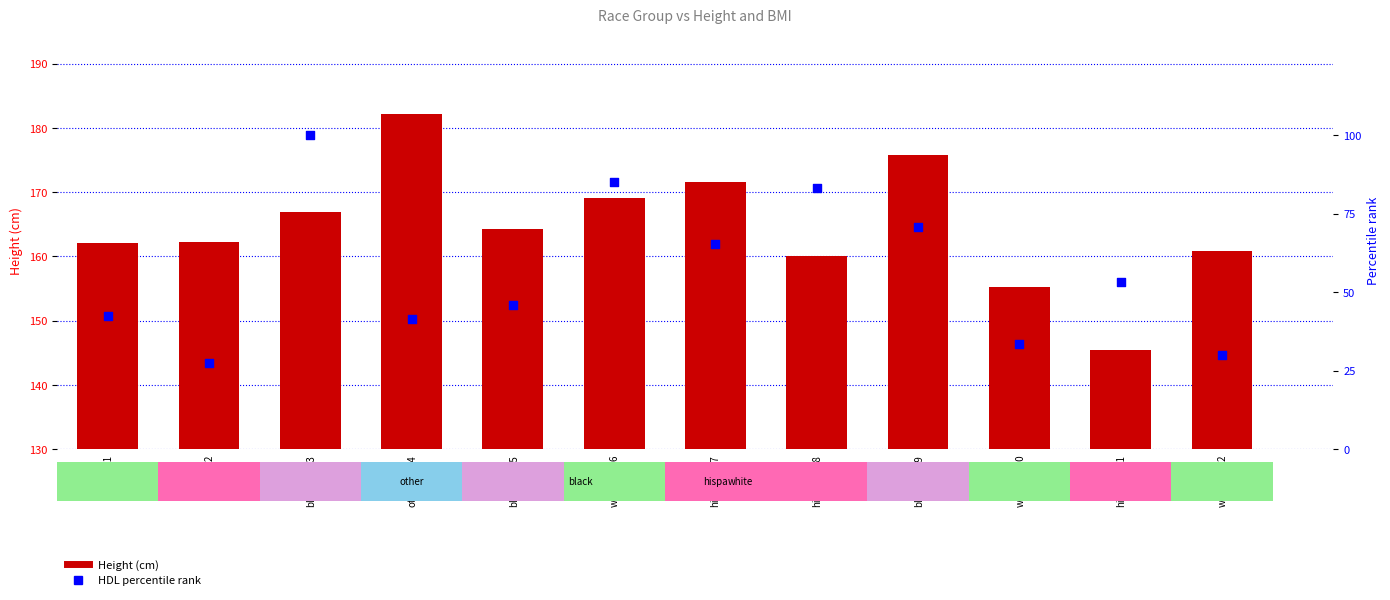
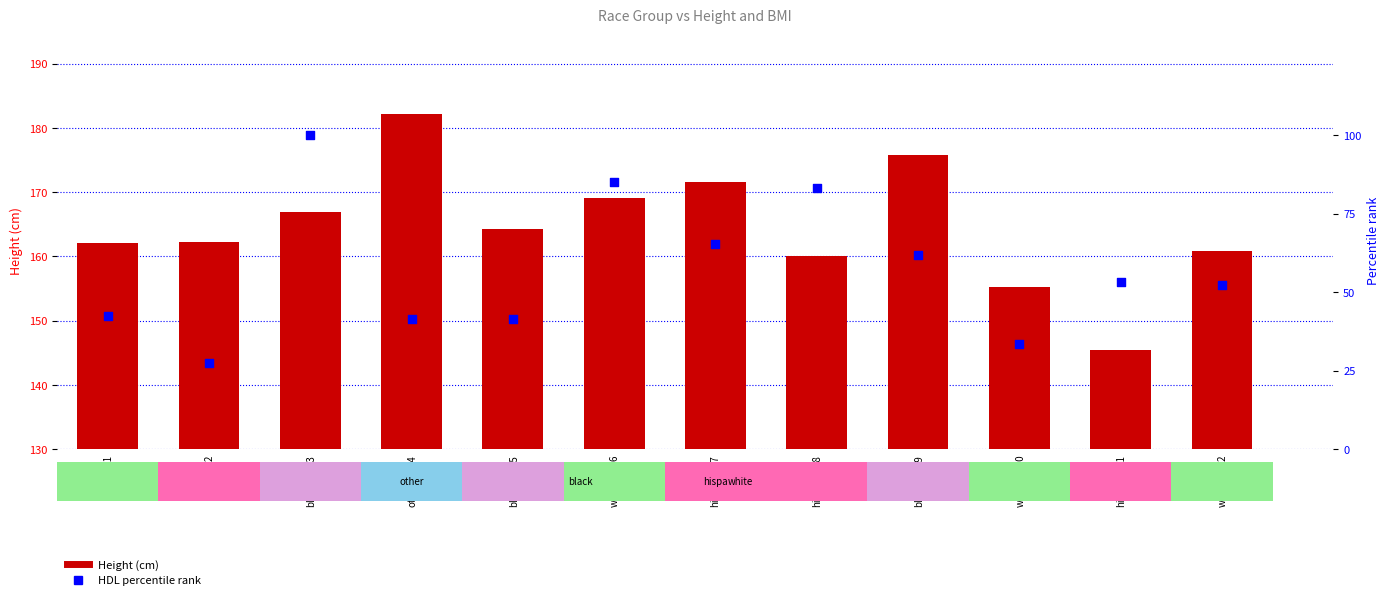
HDL percentile rank, black_1625: 46 -> 42
HDL percentile rank, black_1629: 71 -> 62
HDL percentile rank, white_1632: 30 -> 52
